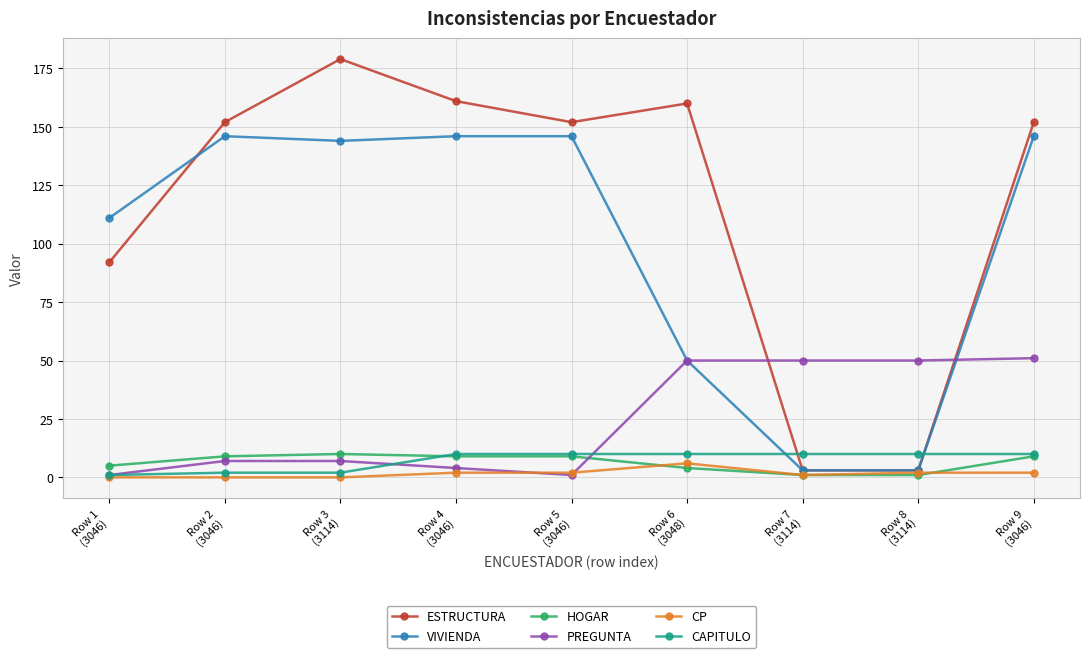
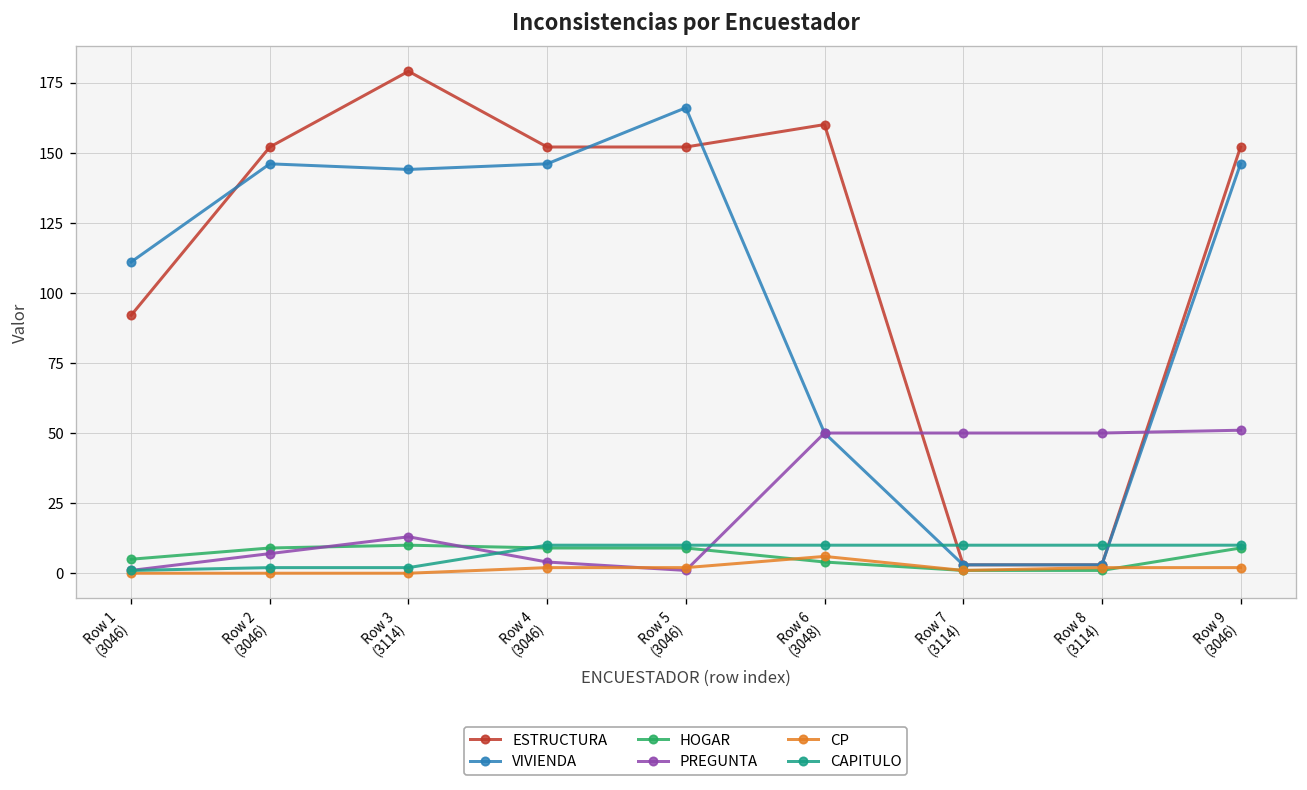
PREGUNTA, Row 3 (3114): 7 -> 13
ESTRUCTURA, Row 4 (3046): 161 -> 152
VIVIENDA, Row 5 (3046): 146 -> 166
